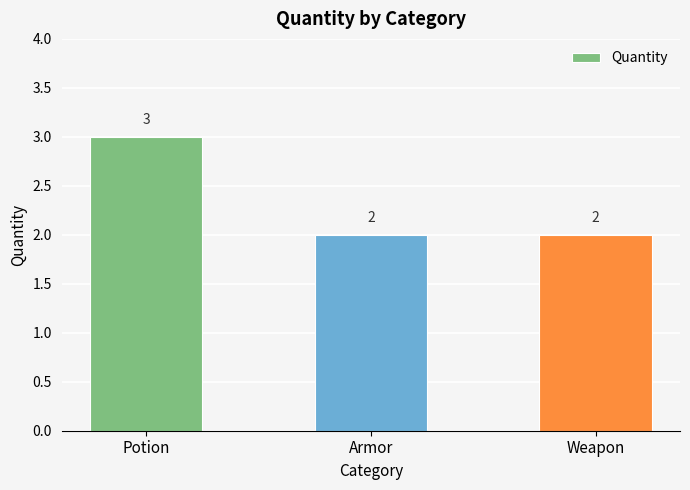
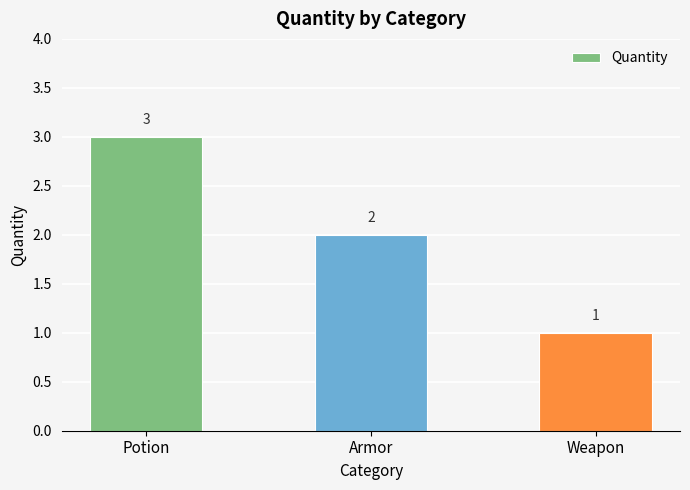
Weapon: 2 -> 1
